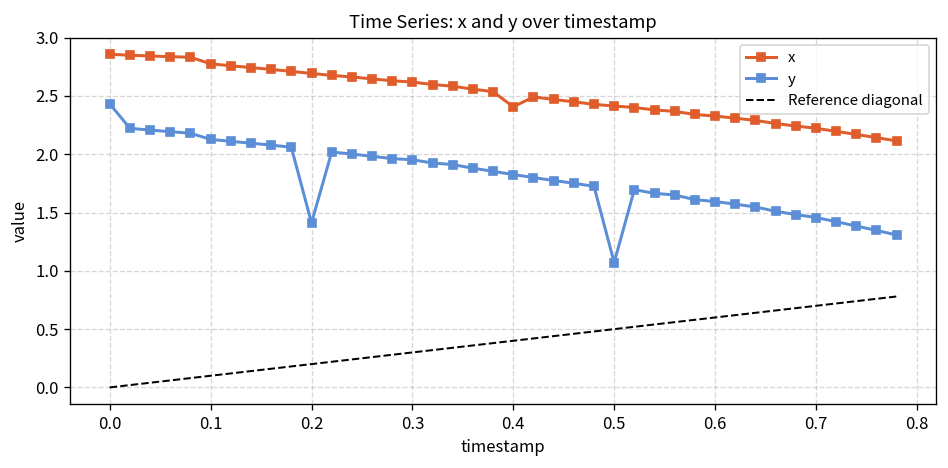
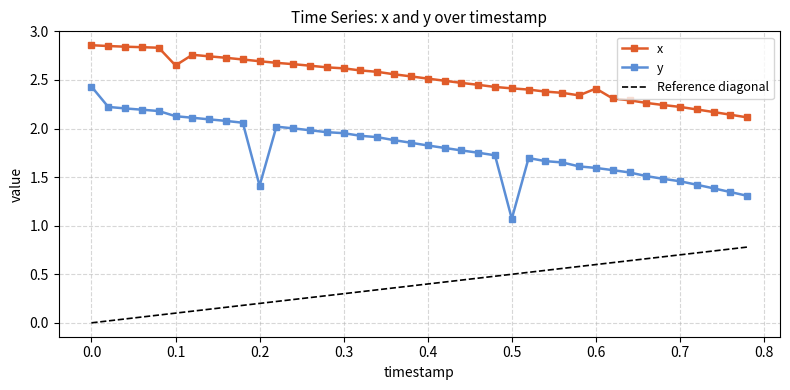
x, 0.1: 2.8 -> 2.6
x, 0.4: 2.4 -> 2.5
x, 0.6: 2.3 -> 2.4
